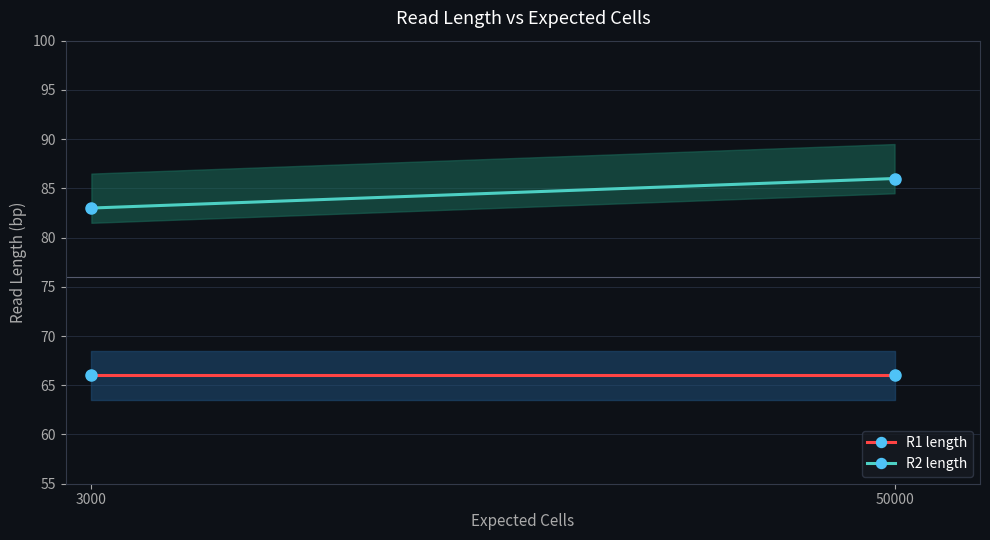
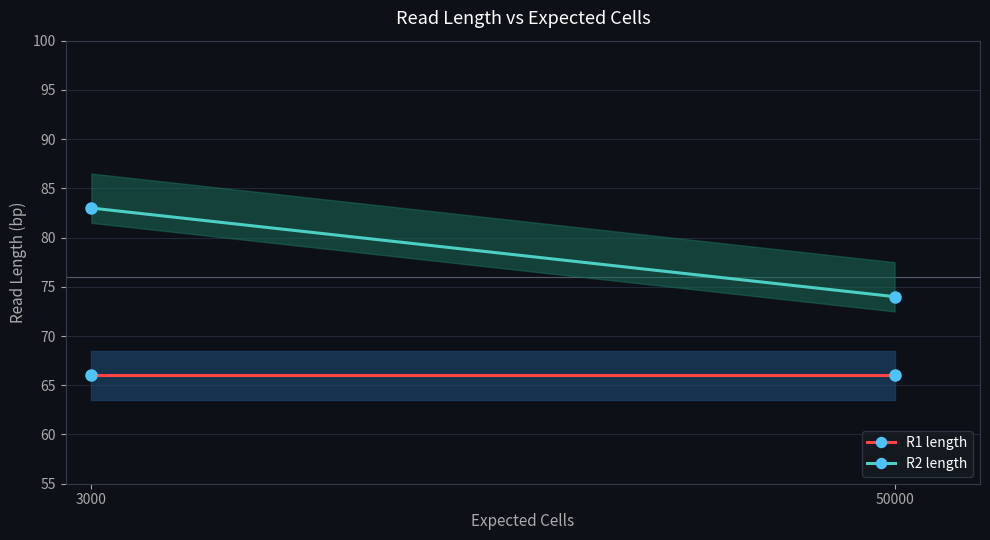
R2 length, 50000: 86 -> 74
